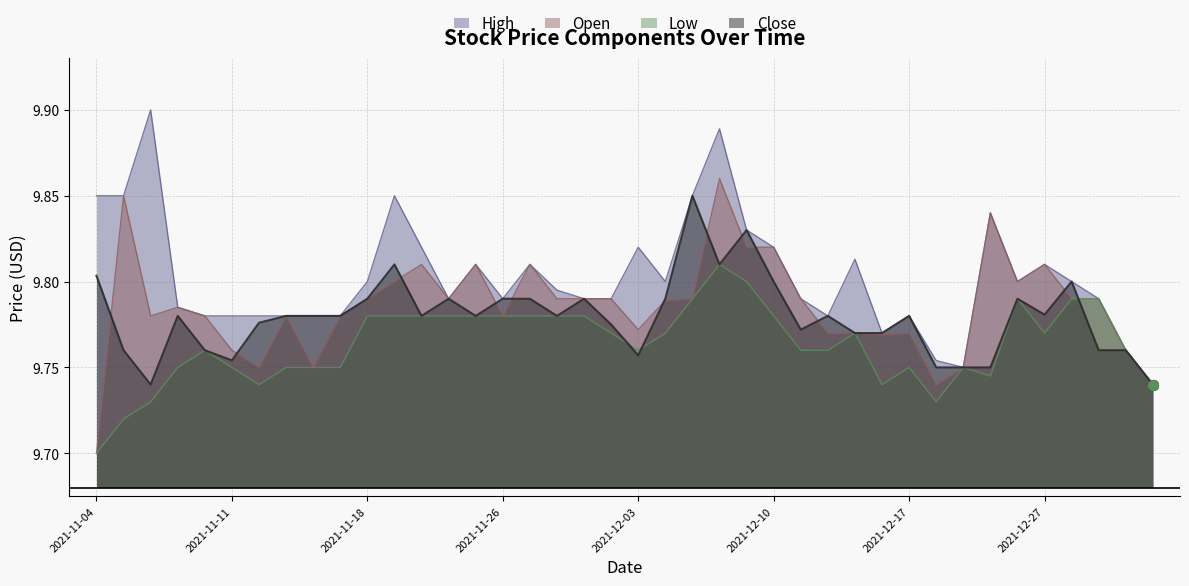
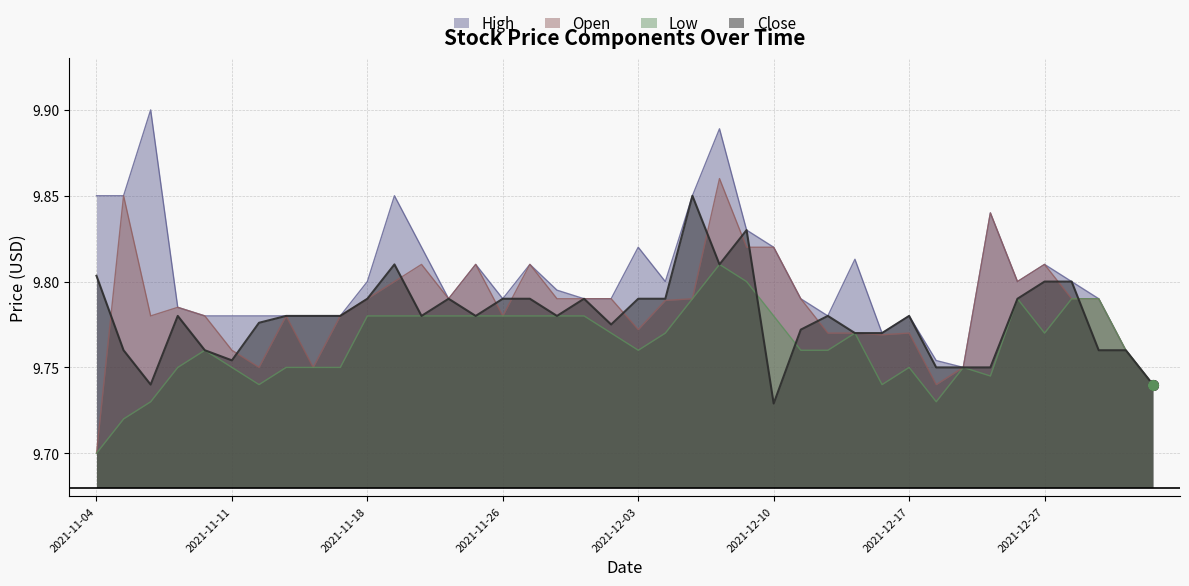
Close, 2021-12-03: 9.757 -> 9.790
Close, 2021-12-10: 9.800 -> 9.729
Close, 2021-12-27: 9.781 -> 9.800
